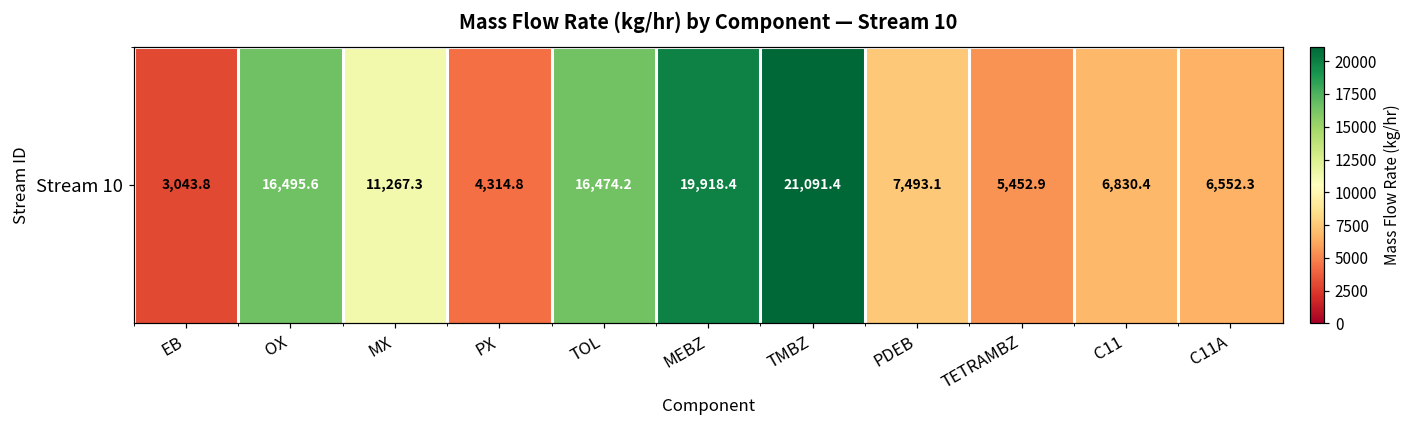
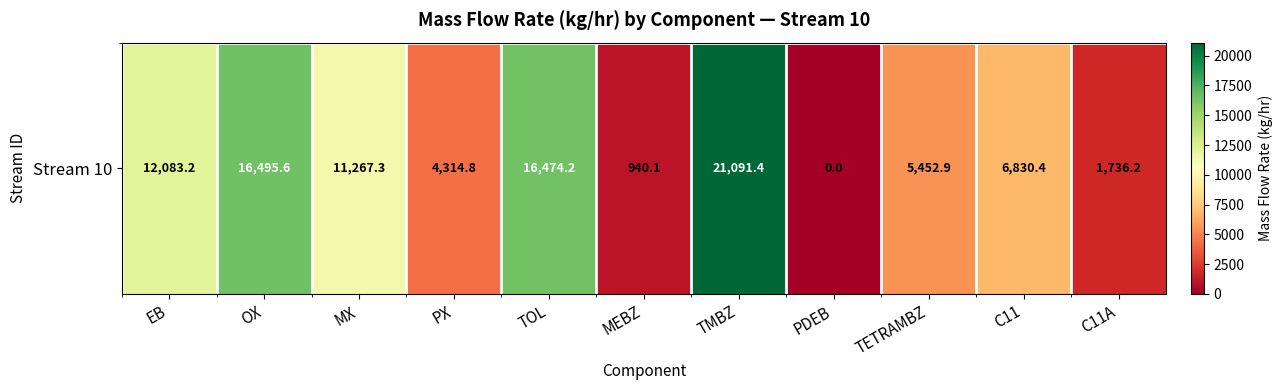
Stream 10, EB: 3,043.8 -> 12,083.2
Stream 10, MEBZ: 19,918.4 -> 940.1
Stream 10, PDEB: 7,493.1 -> 0.0
Stream 10, C11A: 6,552.3 -> 1,736.2
